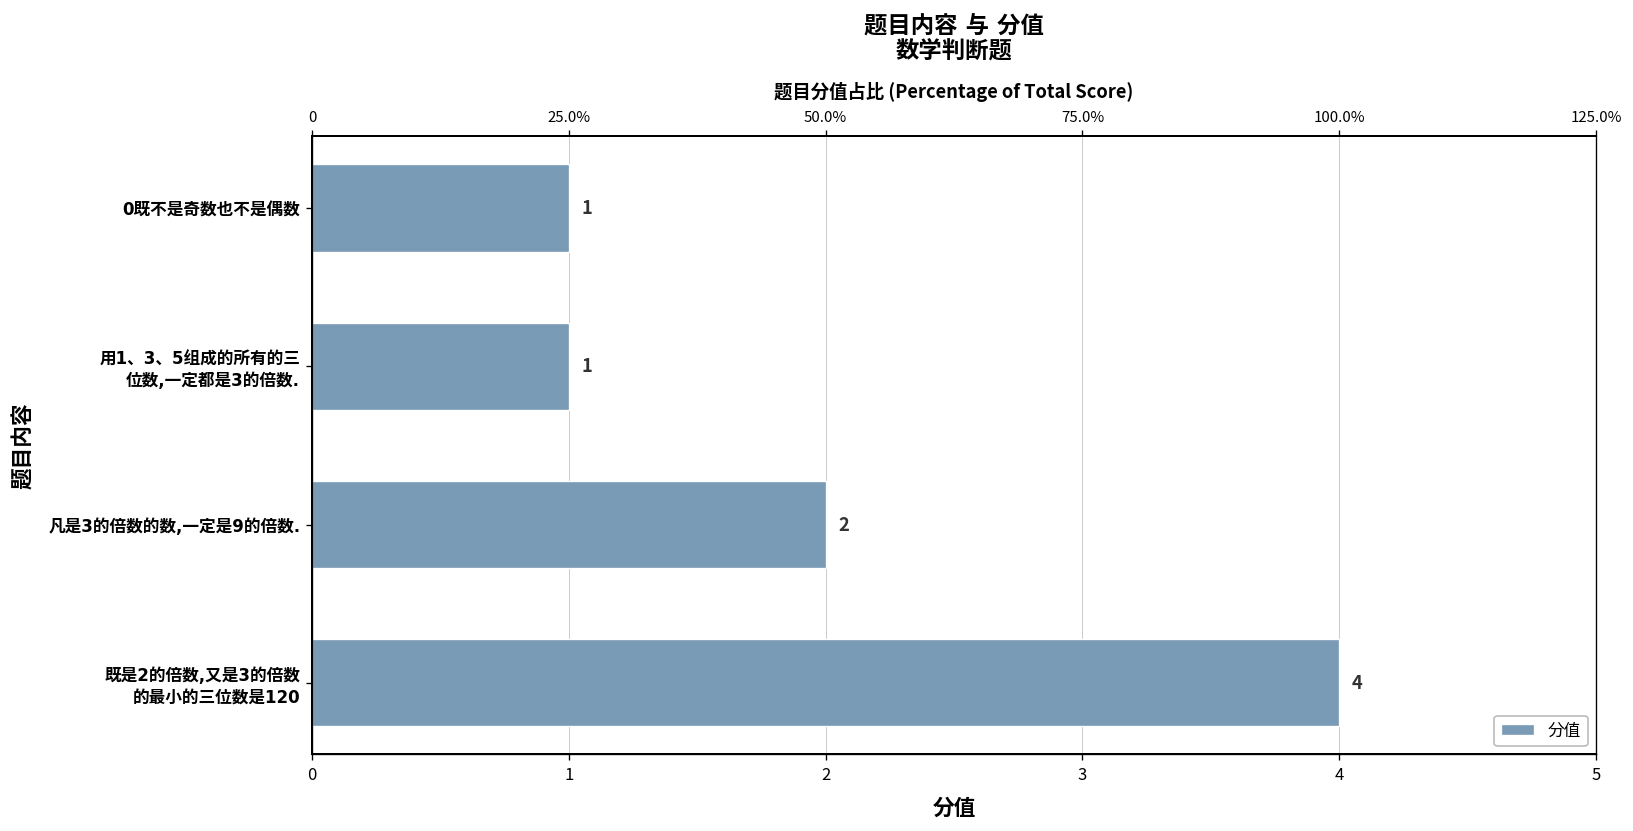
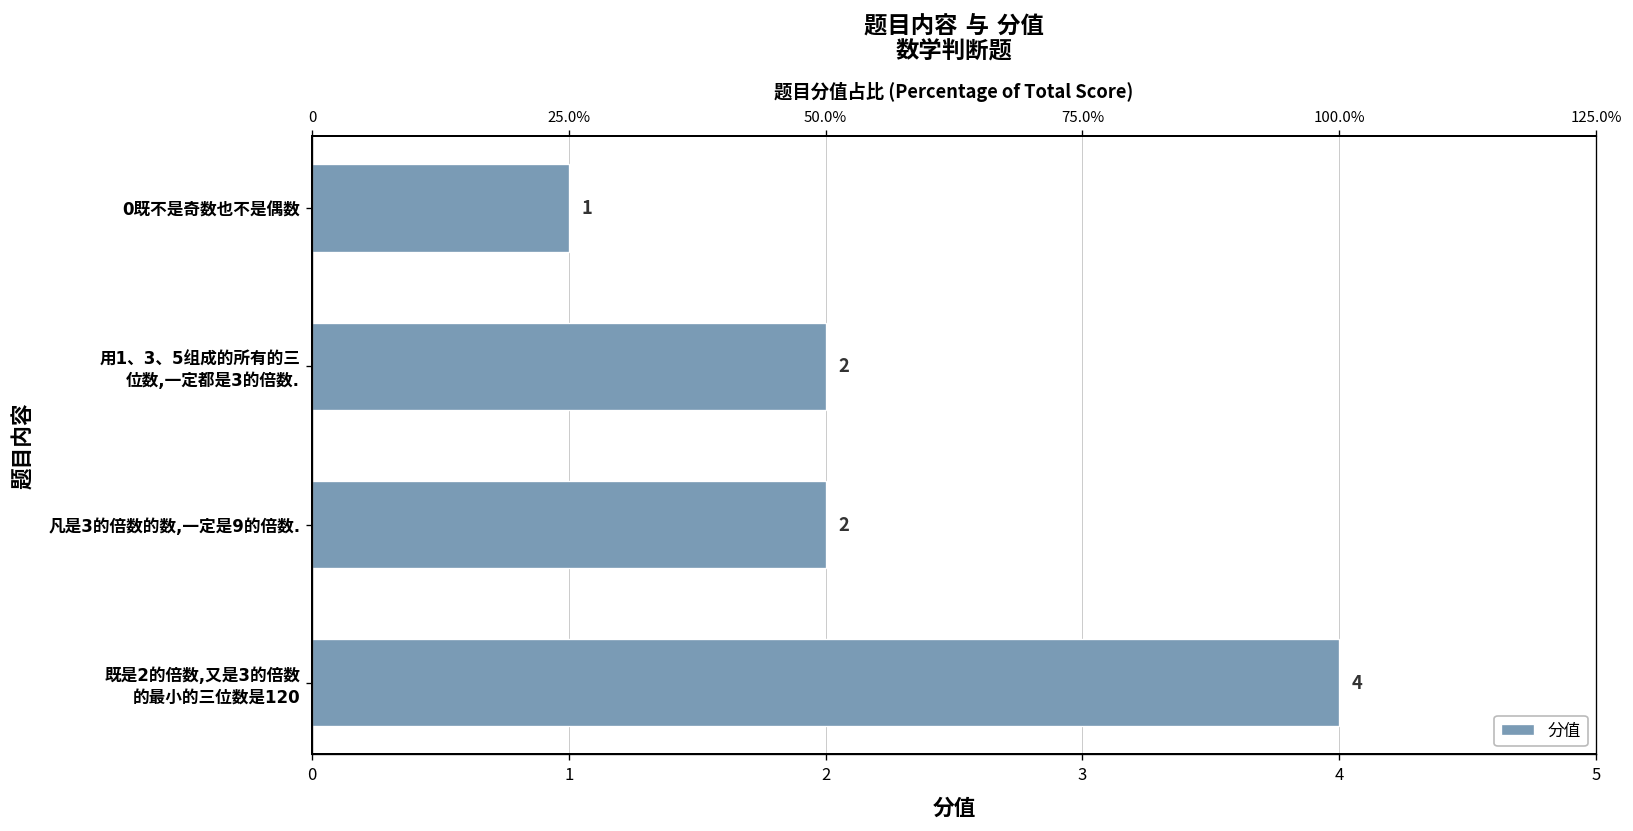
用1、3、5组成的所有的三 位数,一定都是3的倍数.: 1 -> 2
